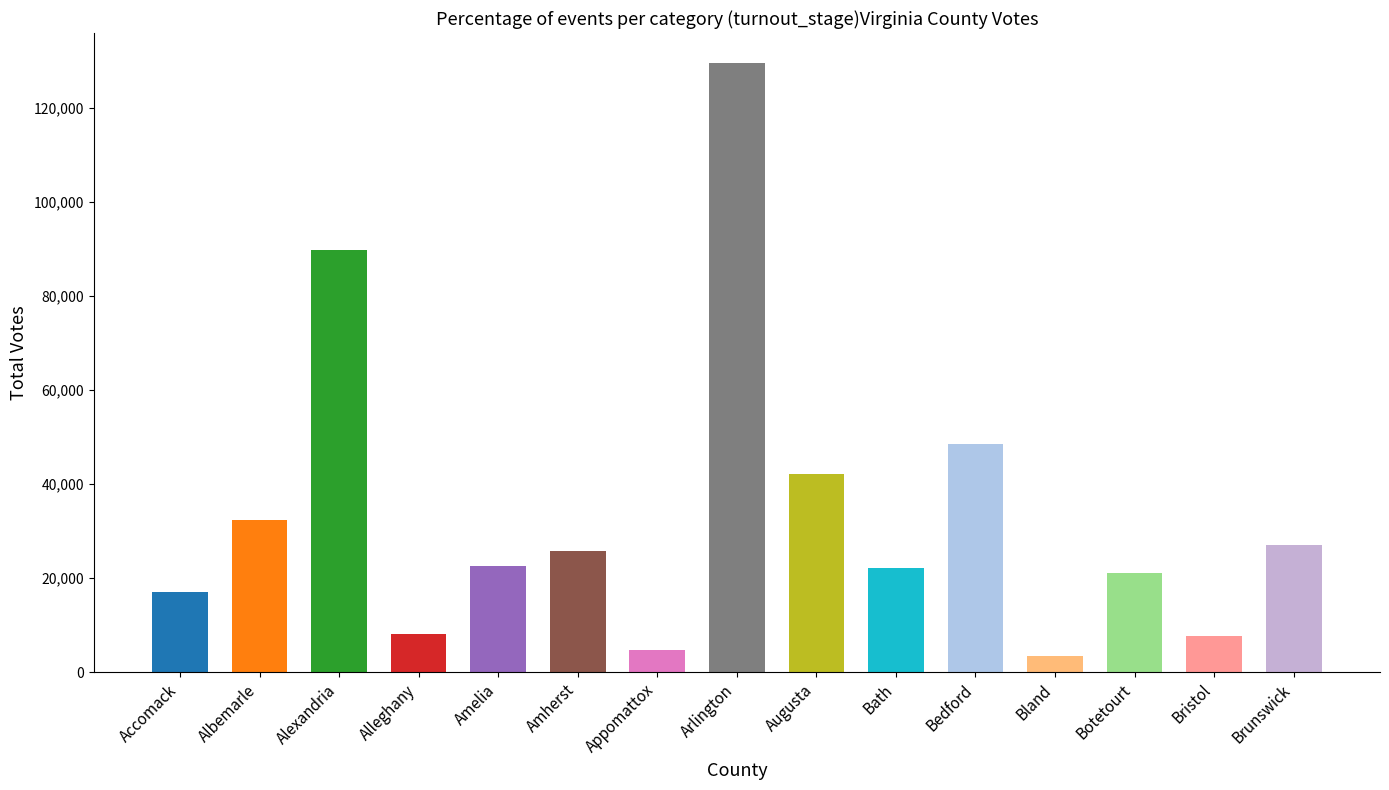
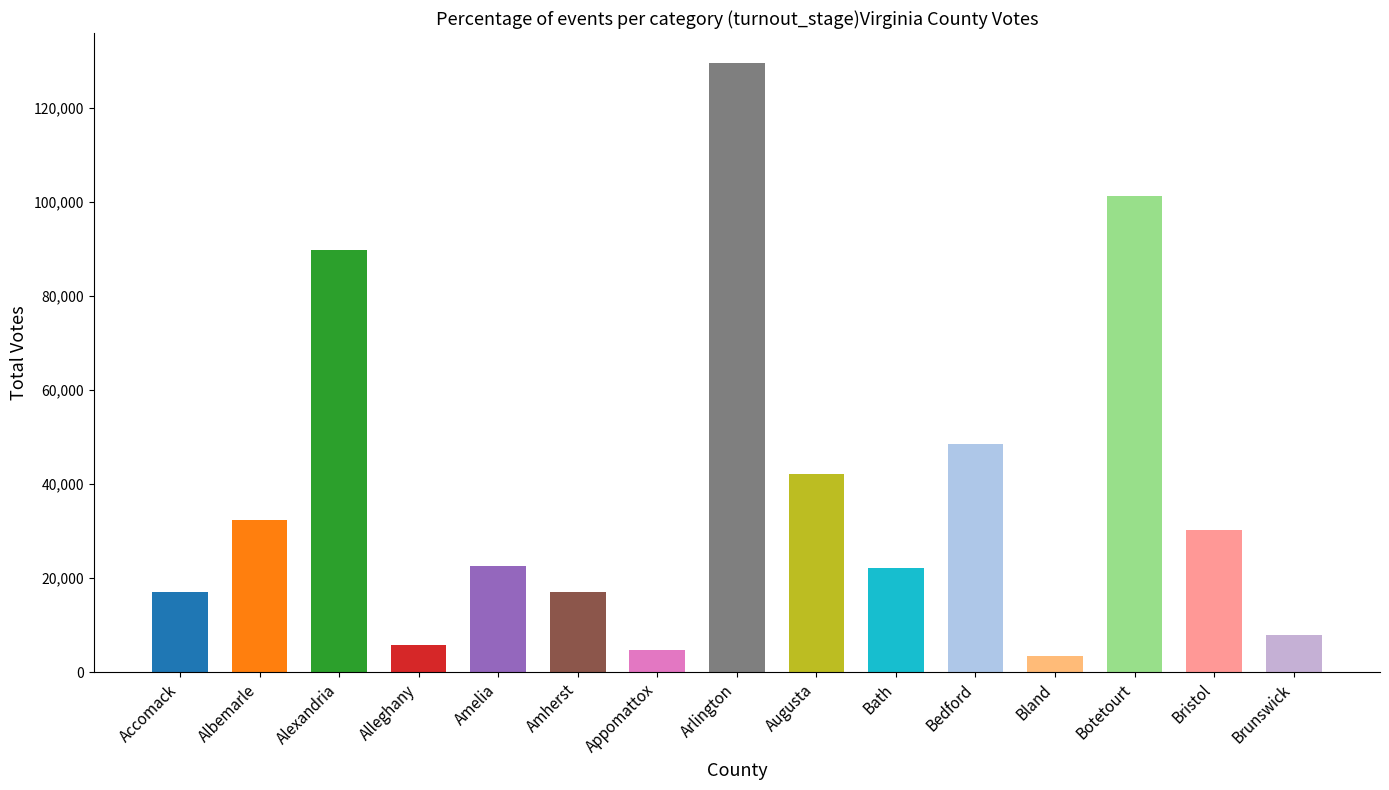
Alleghany: 8,000 -> 6,000
Amherst: 26,000 -> 17,000
Botetourt: 21,000 -> 101,000
Bristol: 8,000 -> 30,000
Brunswick: 27,000 -> 8,000
